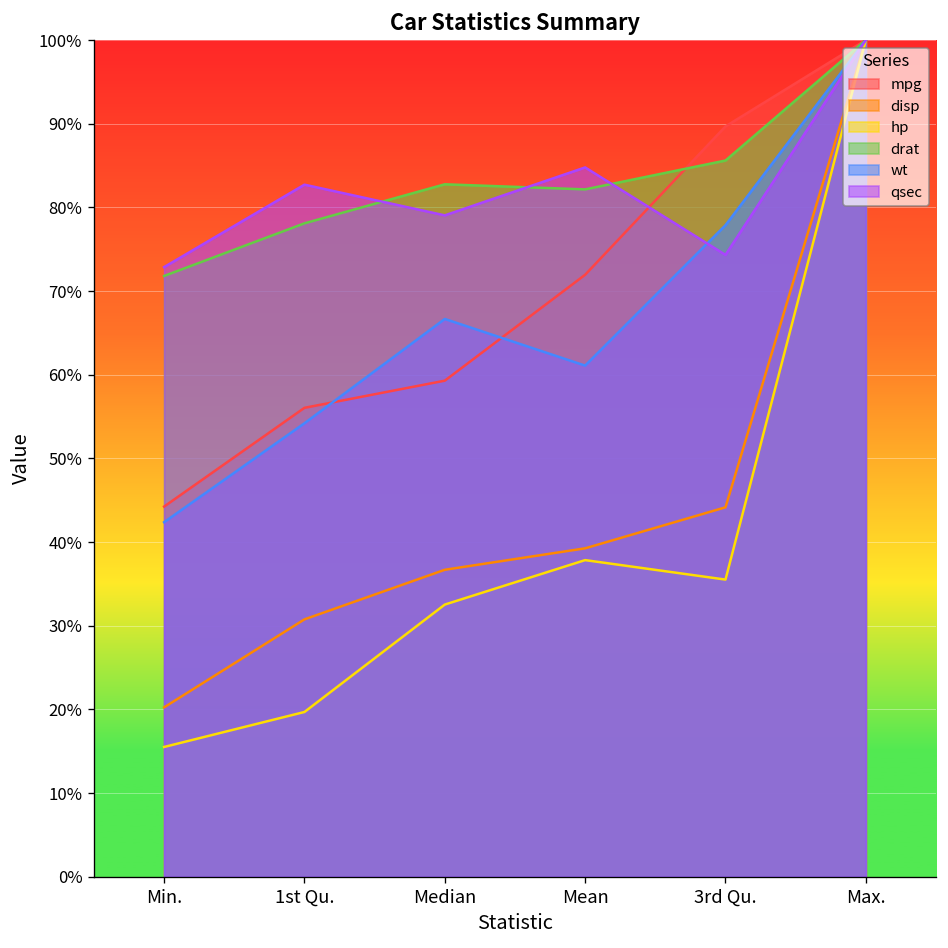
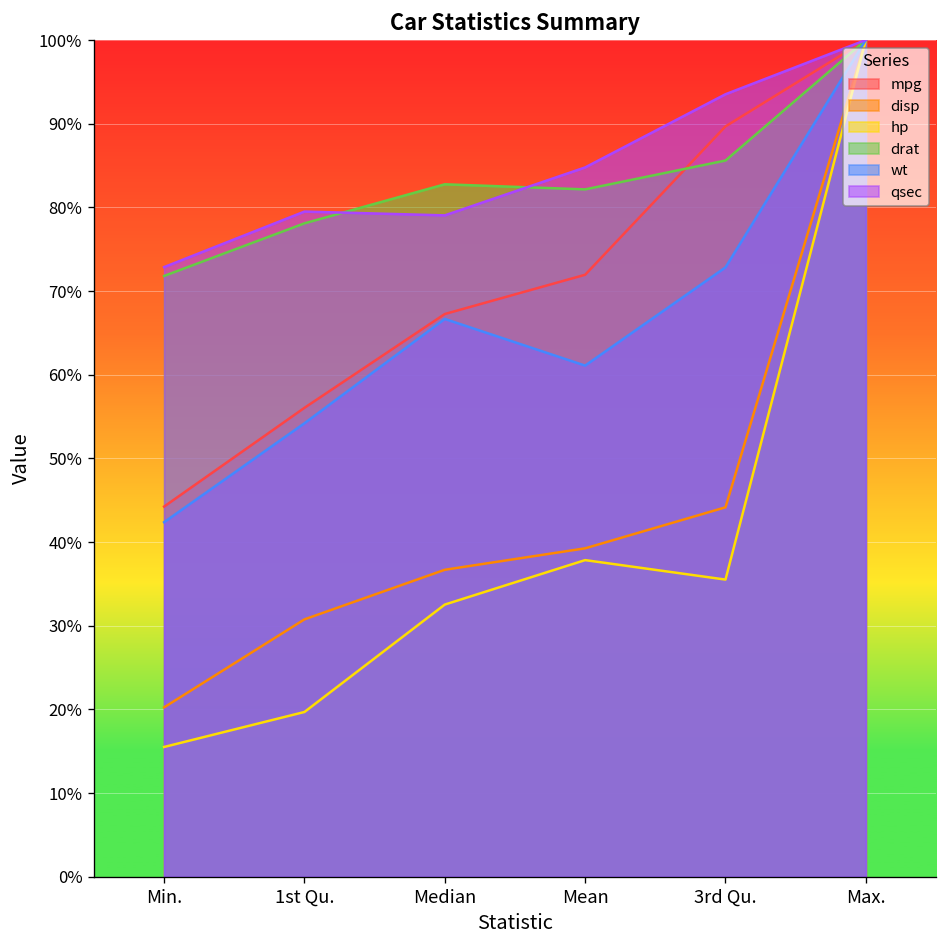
qsec, 1st Qu.: 83% -> 79%
mpg, Median: 59% -> 67%
wt, 3rd Qu.: 78% -> 73%
qsec, 3rd Qu.: 74% -> 94%
